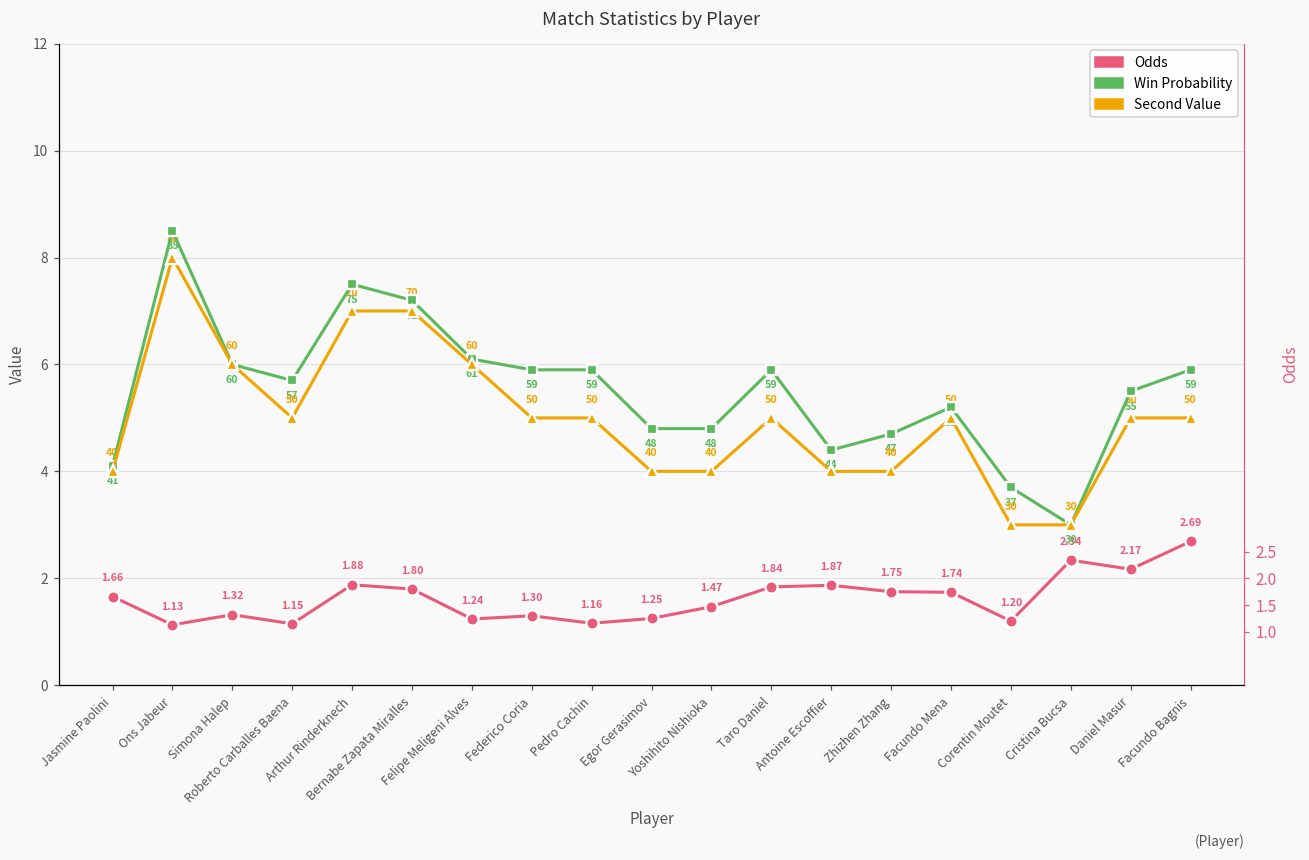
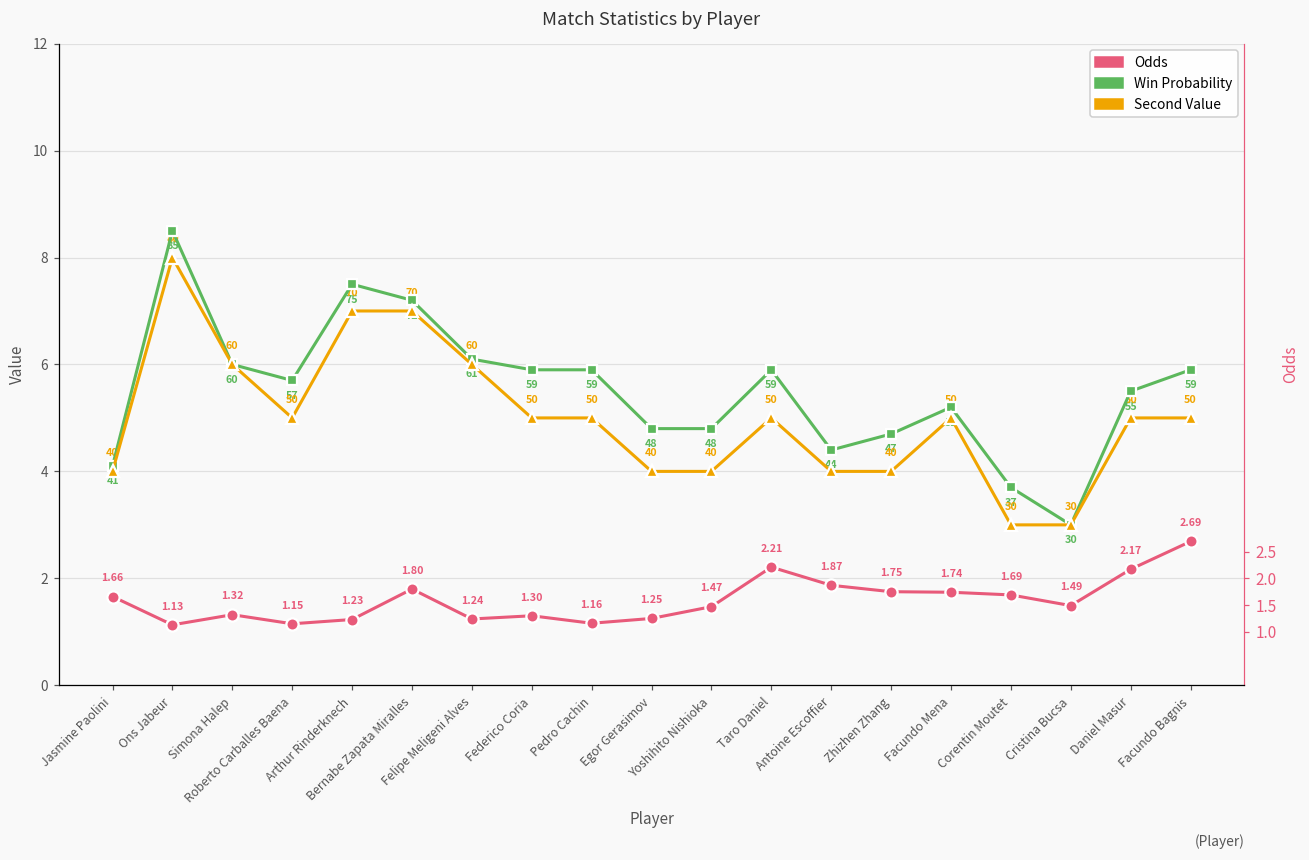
Odds, Arthur Rinderknech: 1.88 -> 1.23
Odds, Taro Daniel: 1.84 -> 2.21
Odds, Corentin Moutet: 1.20 -> 1.69
Odds, Cristina Bucsa: 2.34 -> 1.49
